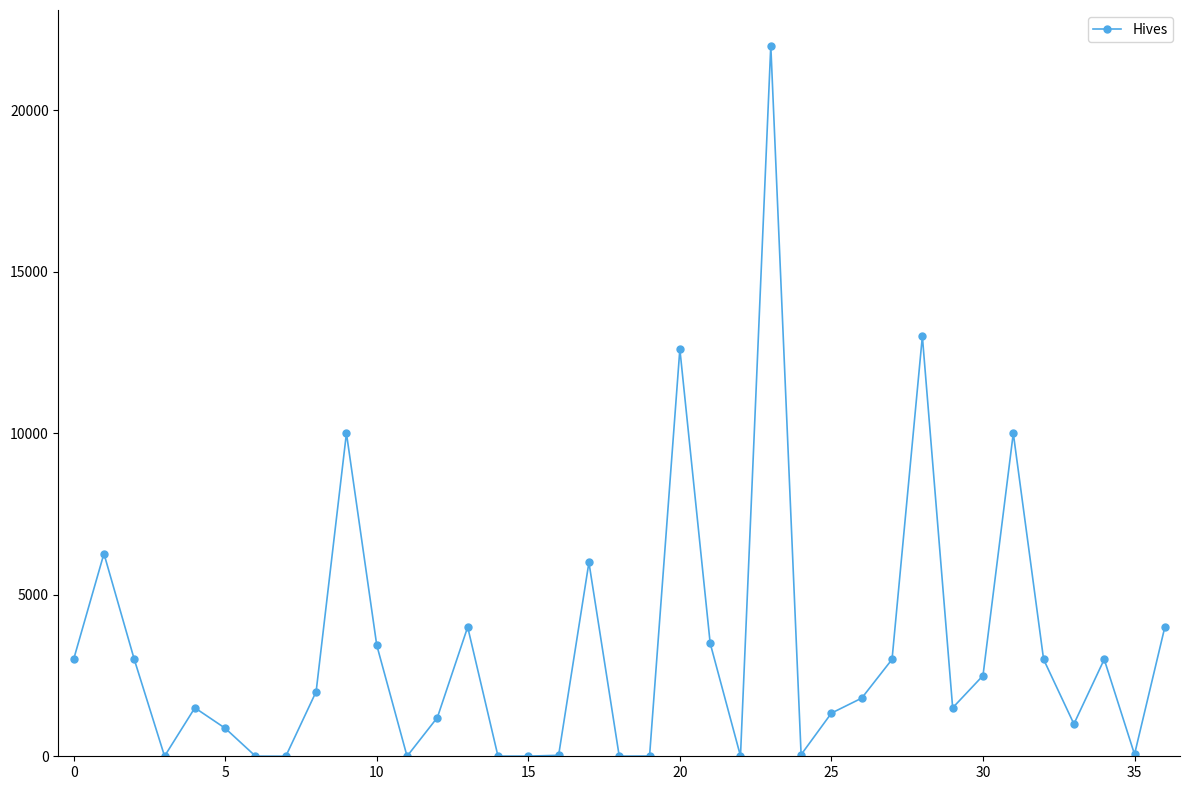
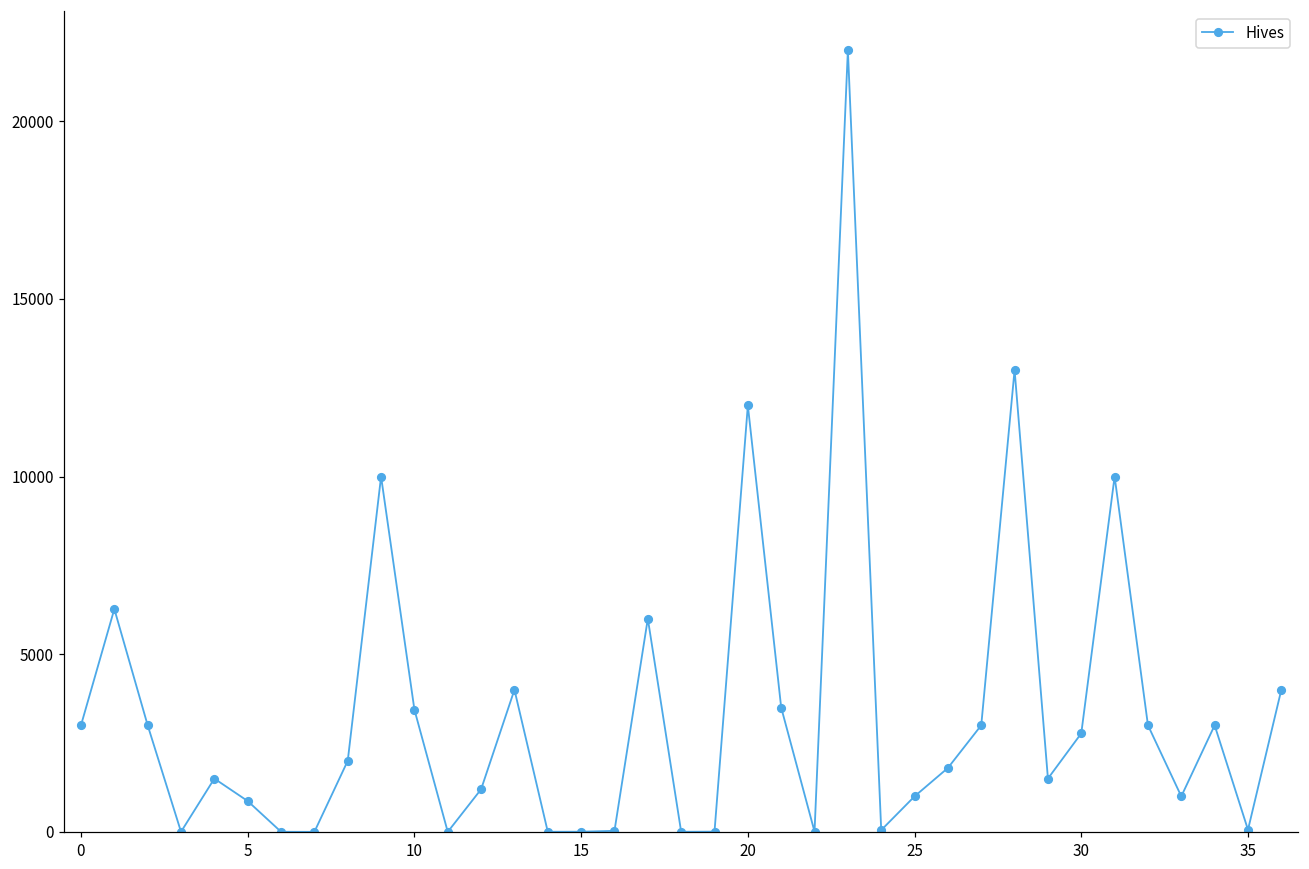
20: 12600 -> 12000
25: 1300 -> 1000
30: 2500 -> 2800
